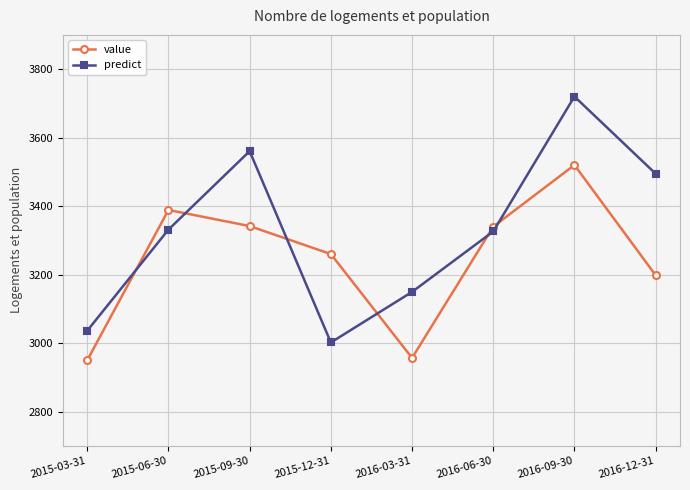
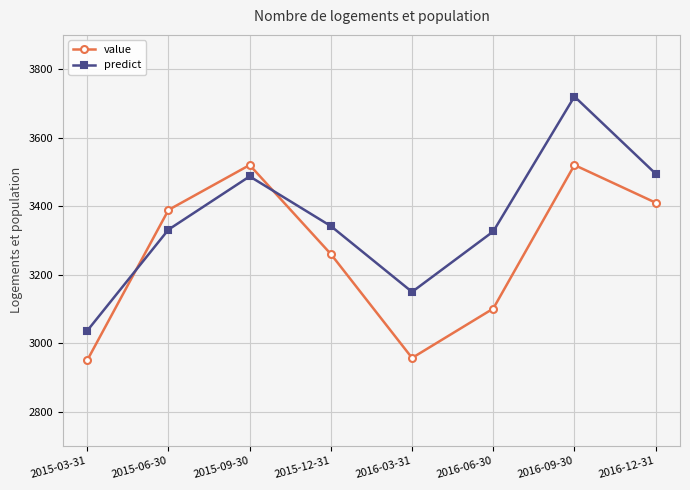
value, 2015-09-30: 3340 -> 3520
predict, 2015-09-30: 3560 -> 3490
predict, 2015-12-31: 3000 -> 3340
value, 2016-06-30: 3340 -> 3100
value, 2016-12-31: 3200 -> 3410
